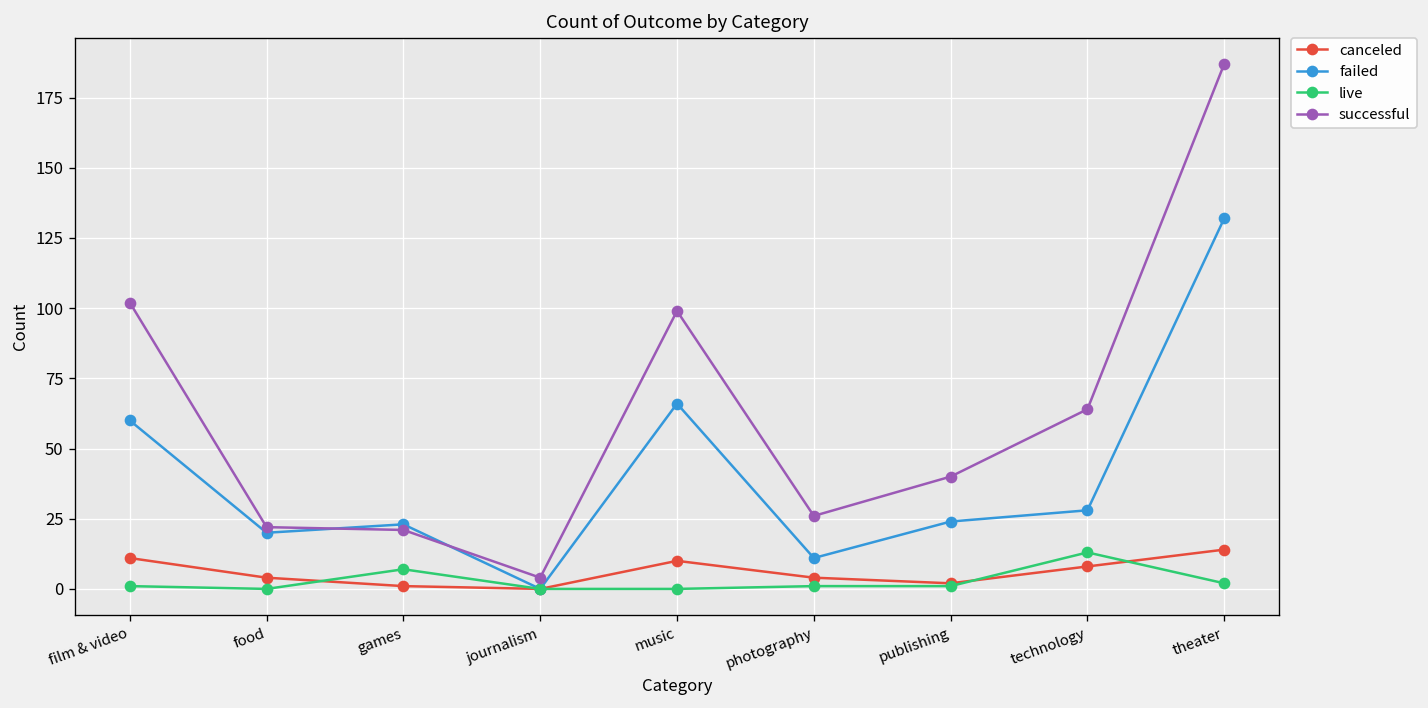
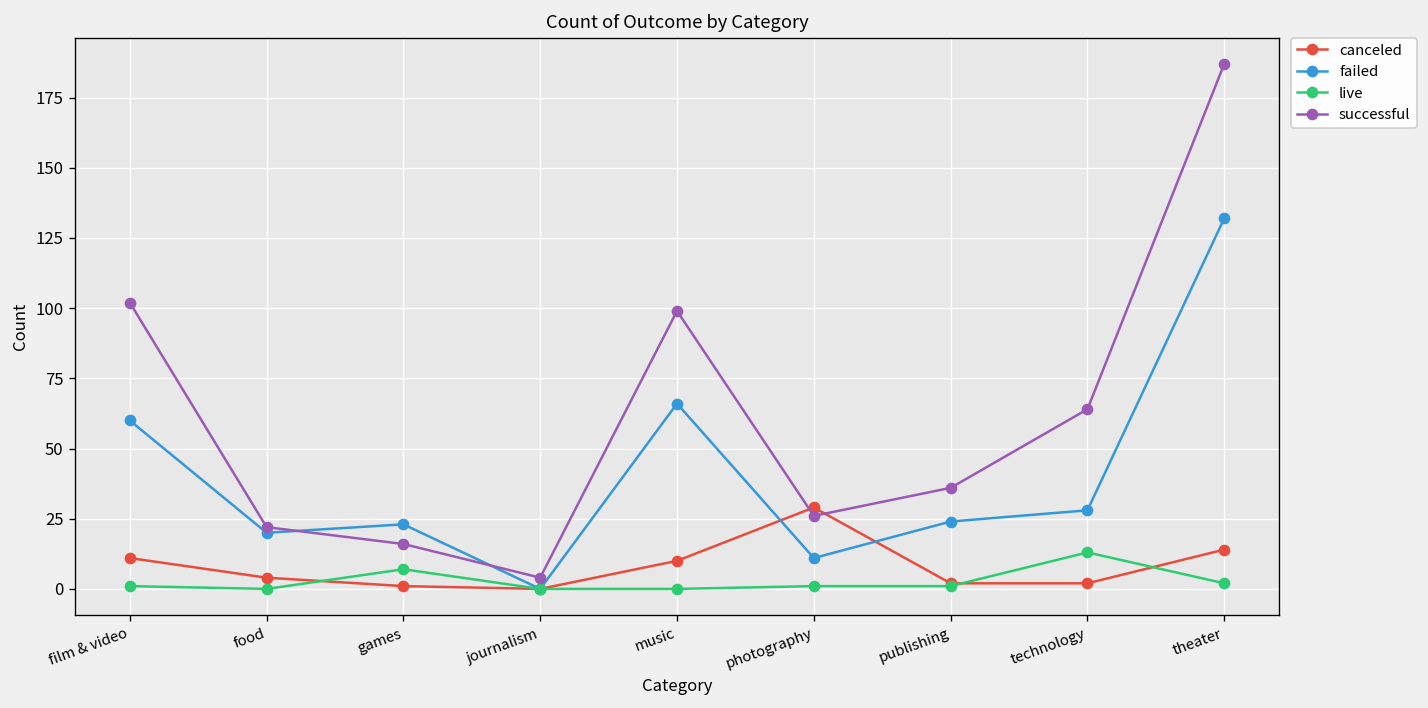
successful, games: 21 -> 16
canceled, photography: 4 -> 29
successful, publishing: 40 -> 36
canceled, technology: 8 -> 2
